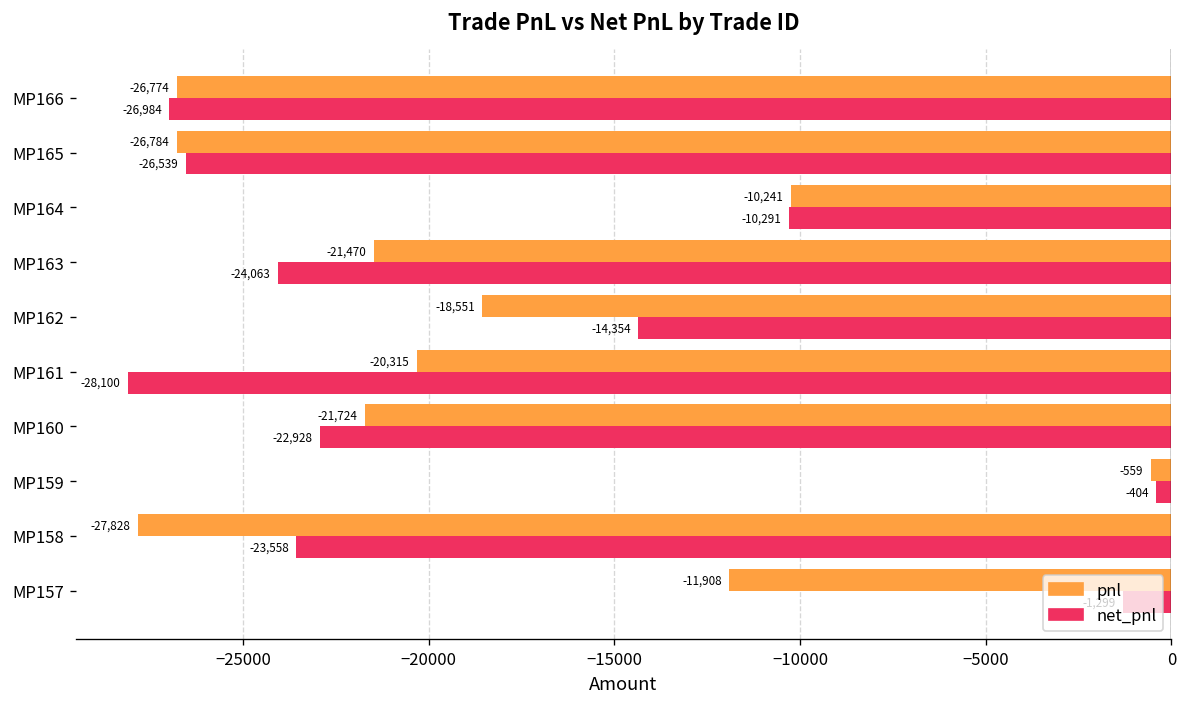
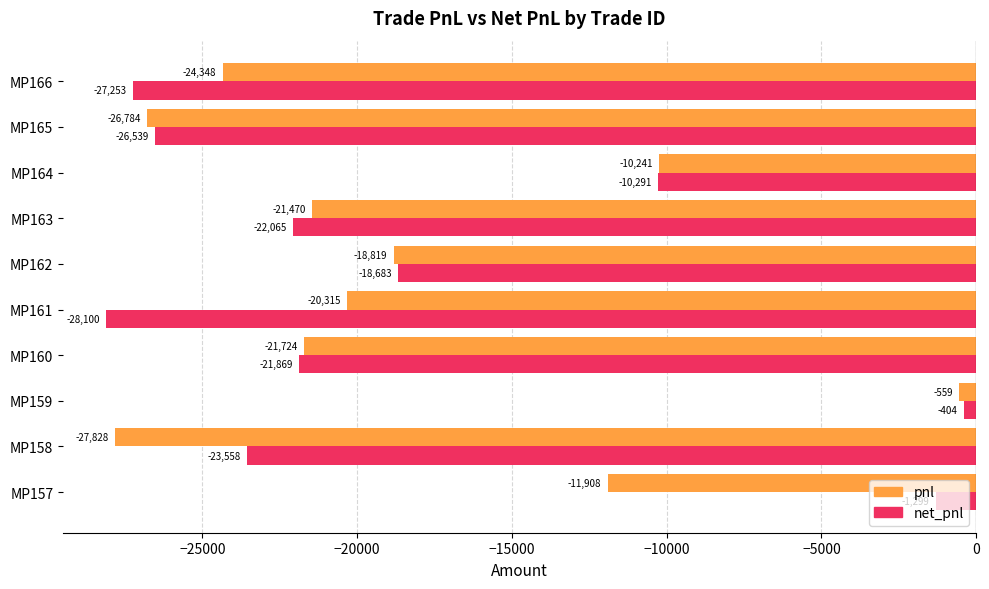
pnl, MP166: -26,774 -> -24,348
net_pnl, MP166: -26,984 -> -27,253
net_pnl, MP163: -24,063 -> -22,065
pnl, MP162: -18,551 -> -18,819
net_pnl, MP162: -14,354 -> -18,683
net_pnl, MP160: -22,928 -> -21,869
